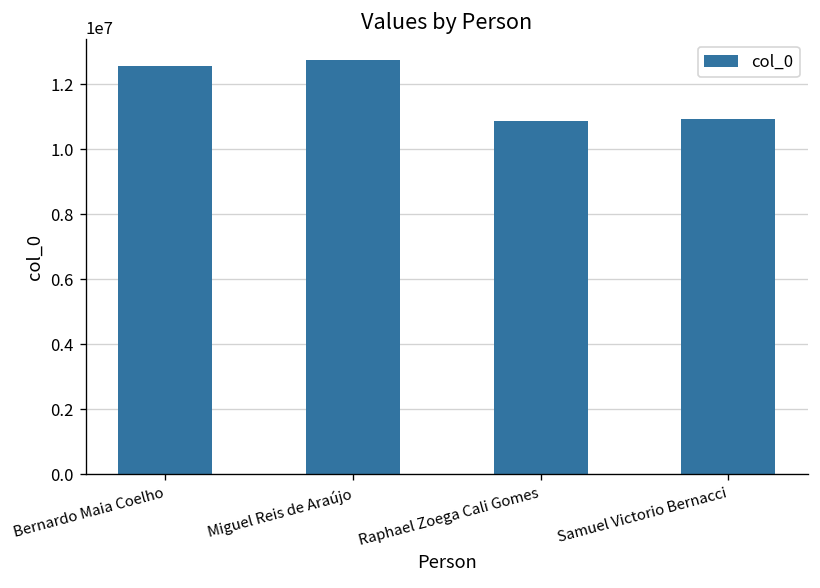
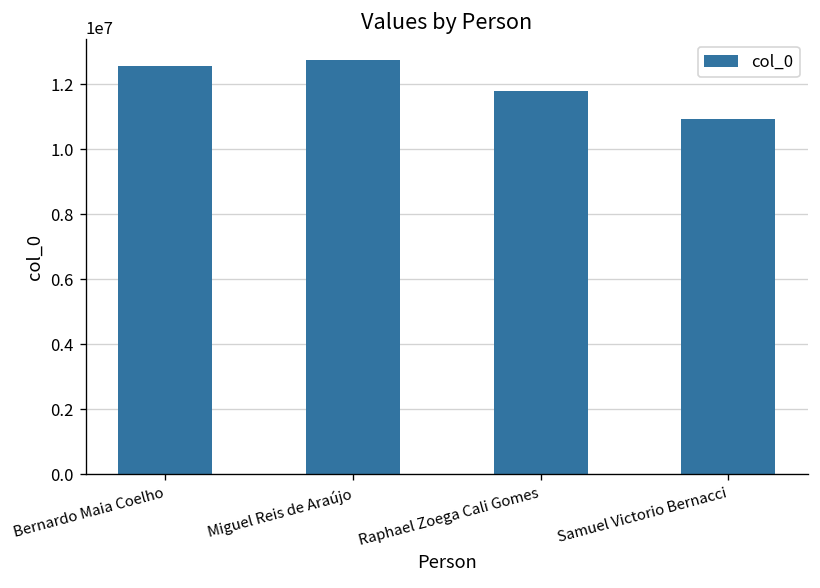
Raphael Zoega Cali Gomes: 10900000 -> 11800000
